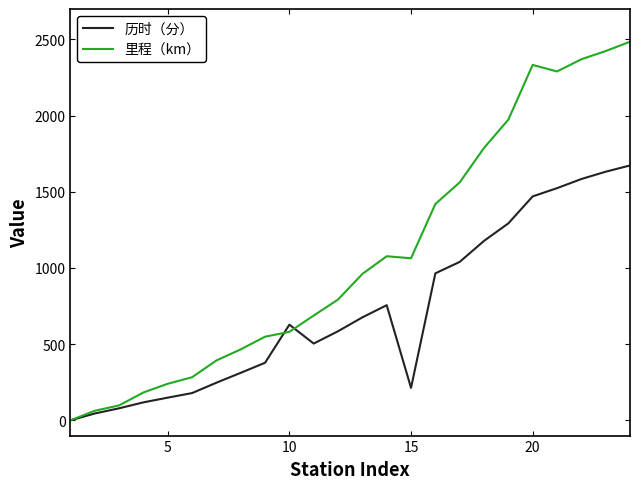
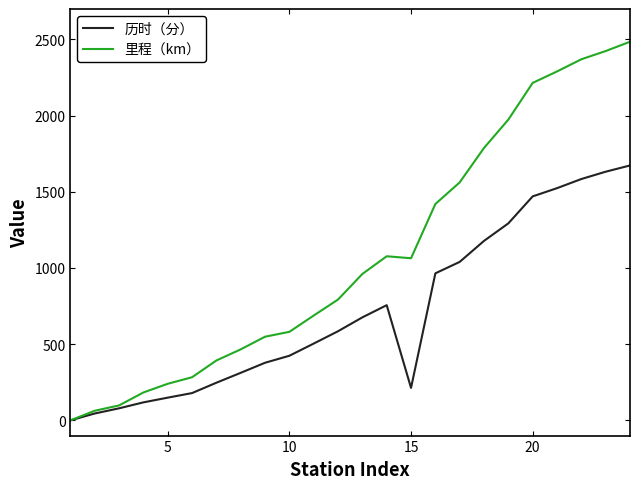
历时（分）, 10: 630 -> 420
里程（km）, 20: 2330 -> 2220
